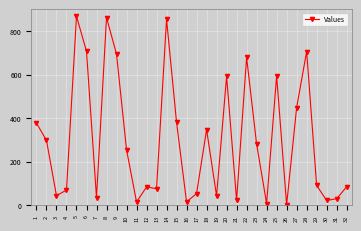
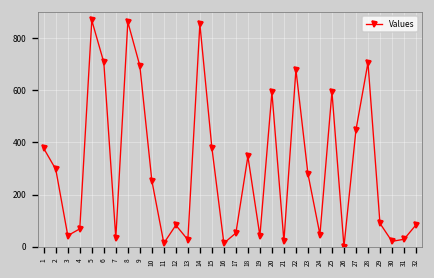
13: 80 -> 30
24: 10 -> 50
